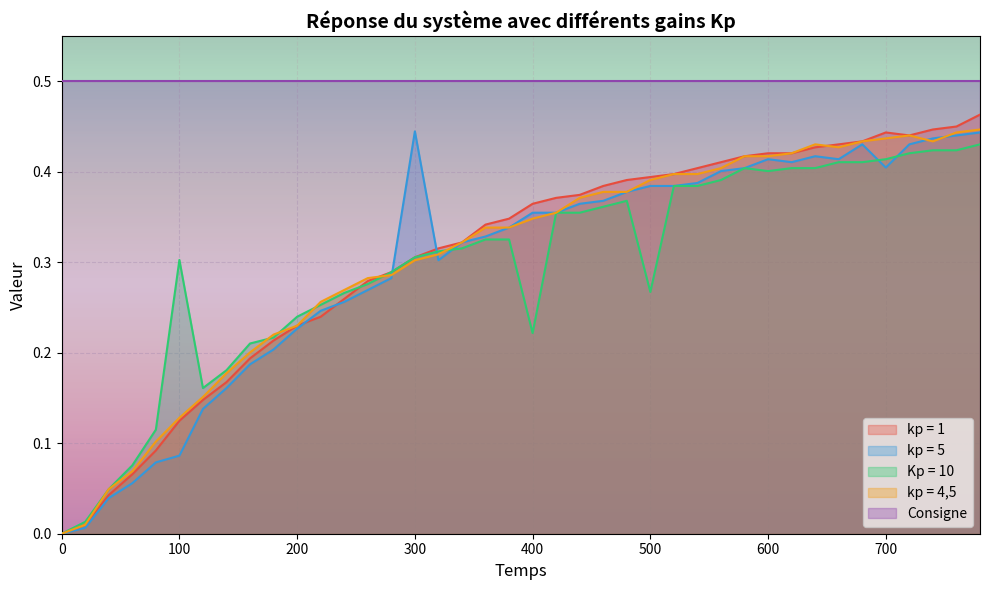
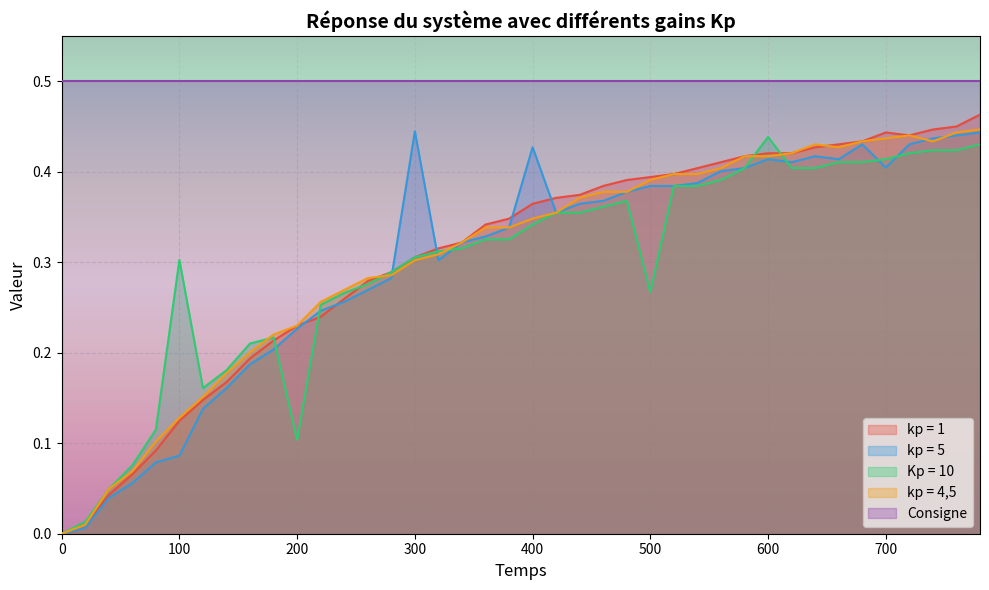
Kp = 10, 200: 0.24 -> 0.10
kp = 5, 400: 0.35 -> 0.43
Kp = 10, 400: 0.22 -> 0.34
Kp = 10, 600: 0.40 -> 0.44
